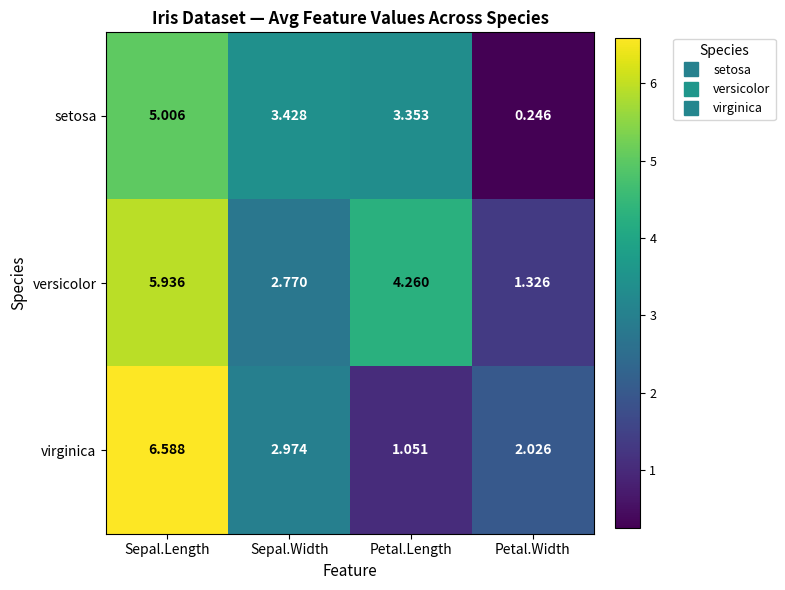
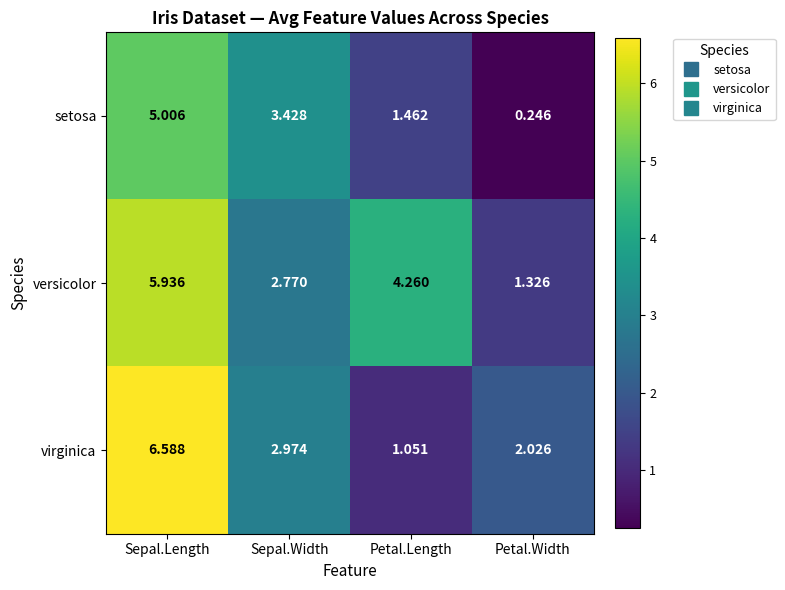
setosa, Petal.Length: 3.353 -> 1.462
